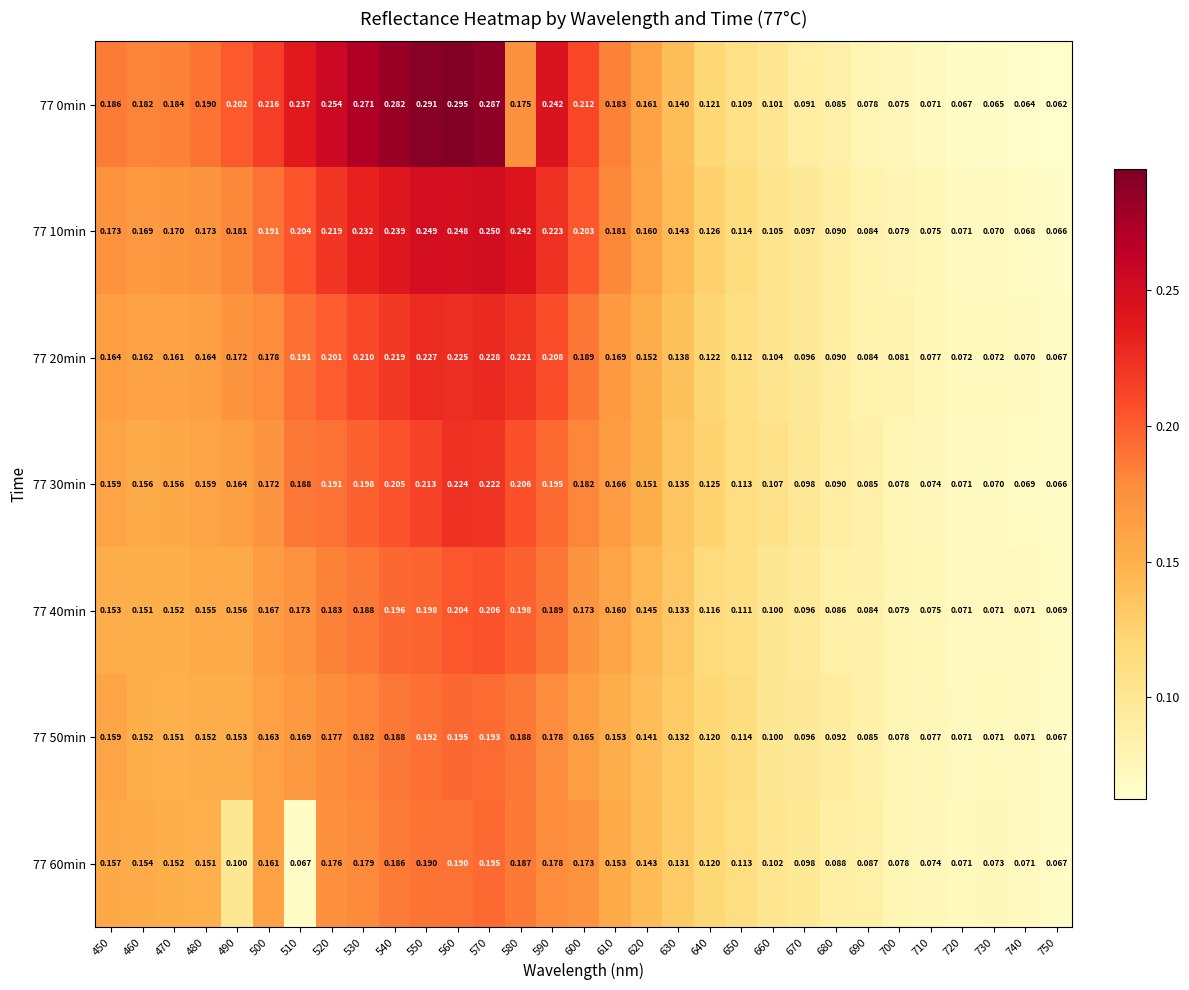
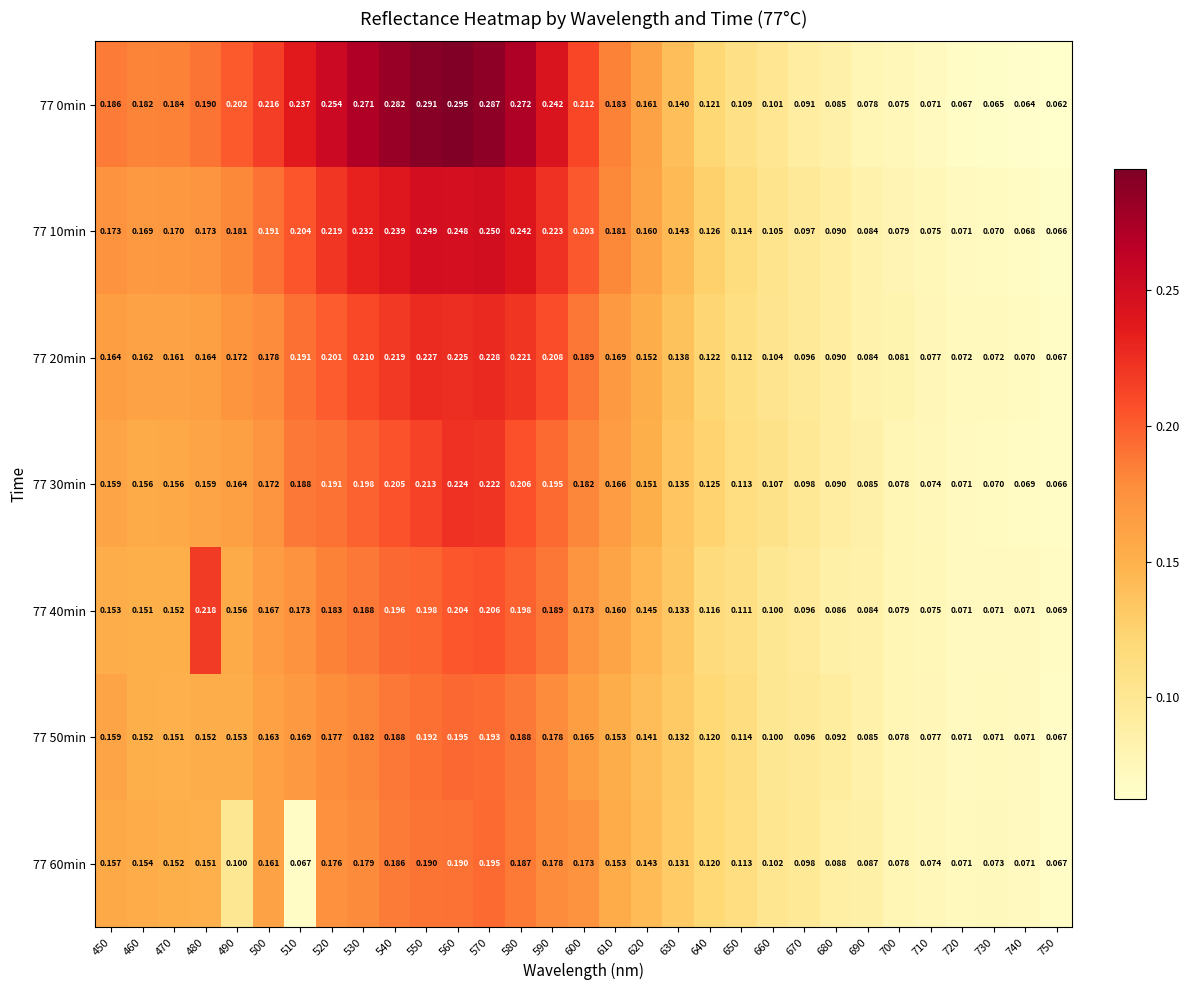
77 0min, 580: 0.175 -> 0.272
77 40min, 480: 0.155 -> 0.218
